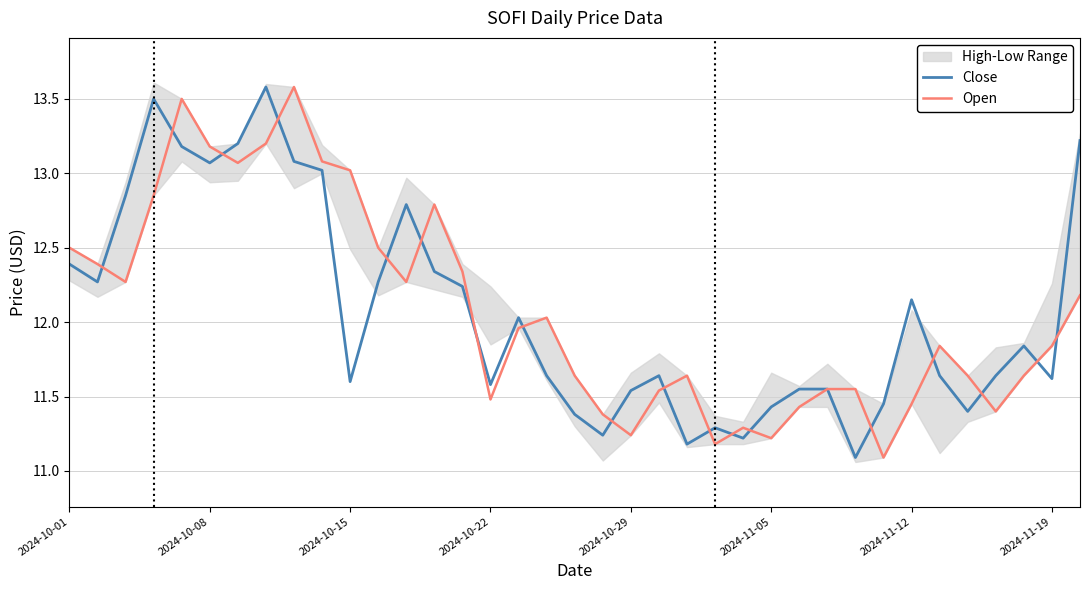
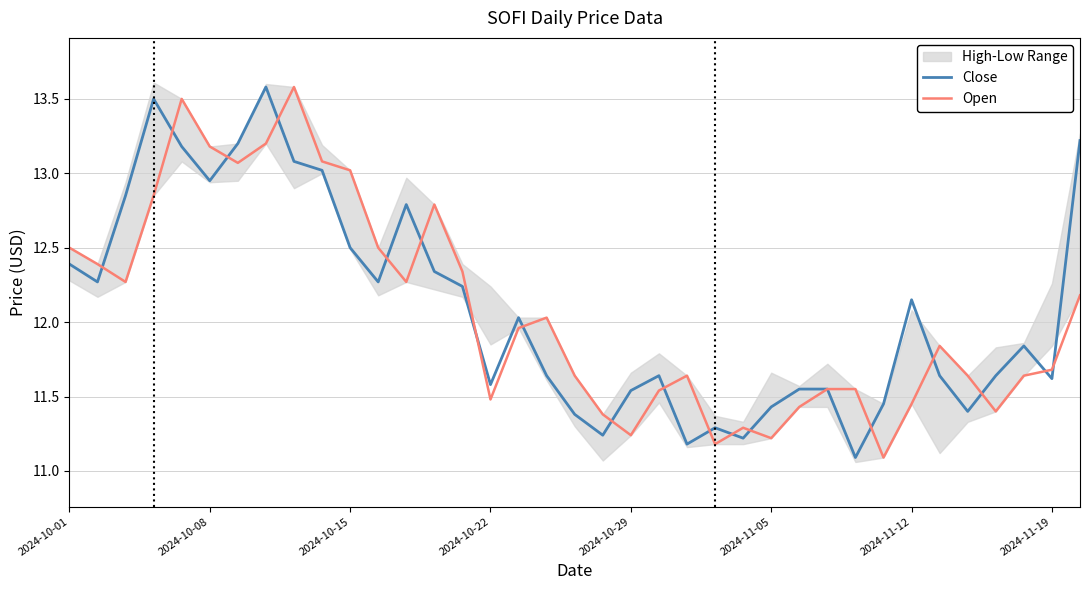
Close, 2024-10-08: 13.07 -> 12.95
Close, 2024-10-15: 11.6 -> 12.5
Open, 2024-11-19: 11.84 -> 11.68
